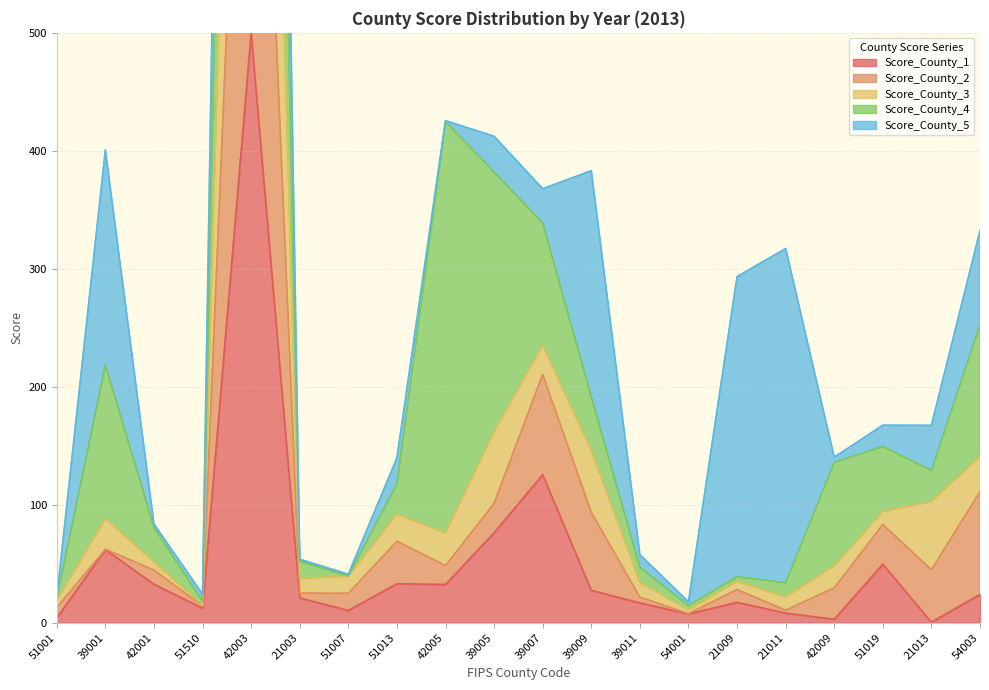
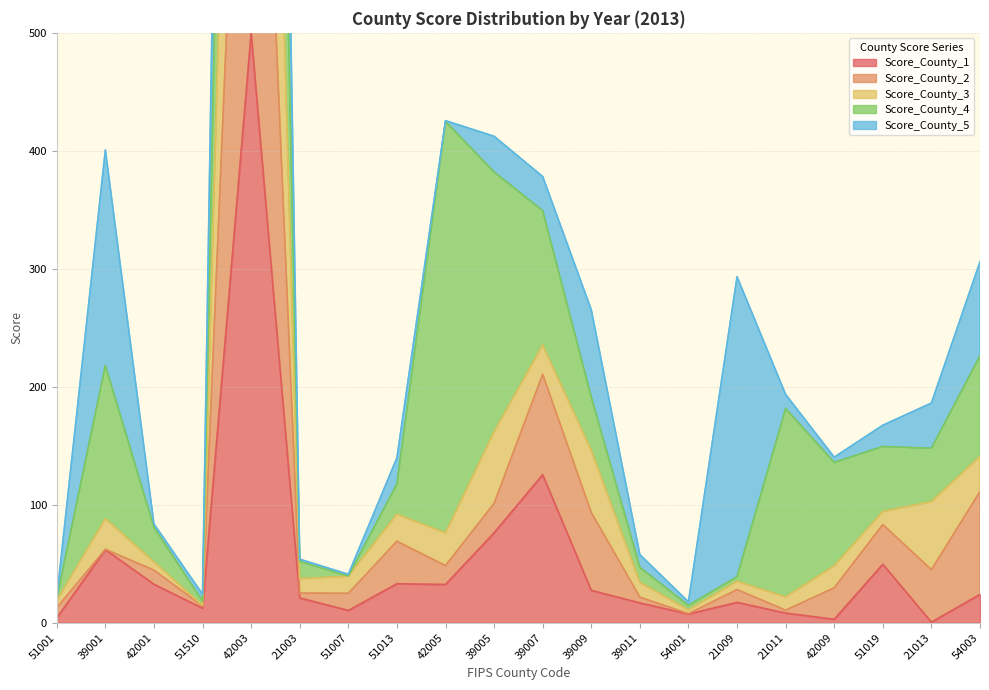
Score_County_4, 39007: 104 -> 114
Score_County_5, 39009: 192 -> 74
Score_County_4, 21011: 12 -> 160
Score_County_5, 21011: 283 -> 12
Score_County_4, 21013: 26 -> 45
Score_County_4, 54003: 112 -> 85
